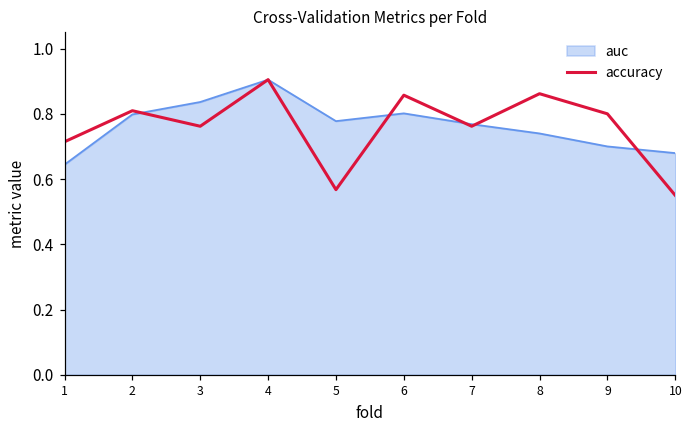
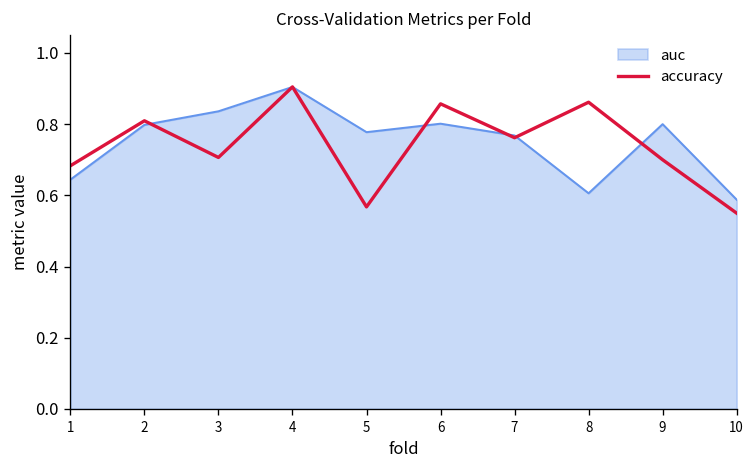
accuracy, 1: 0.71 -> 0.68
accuracy, 3: 0.76 -> 0.71
auc, 8: 0.74 -> 0.61
auc, 9: 0.7 -> 0.8
accuracy, 9: 0.8 -> 0.7
auc, 10: 0.68 -> 0.59
